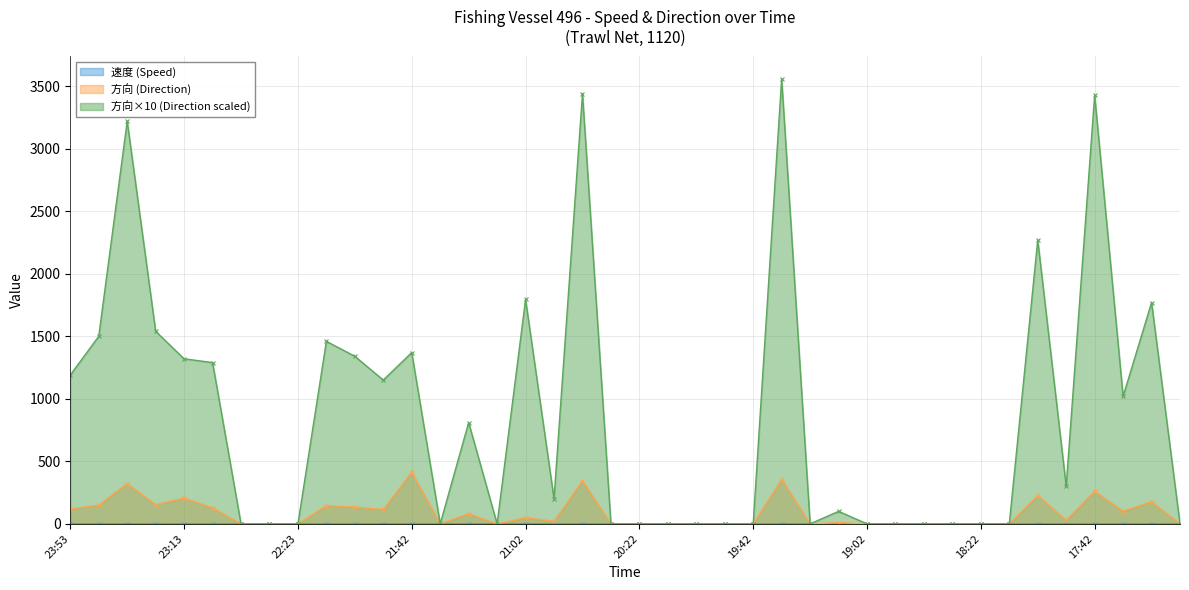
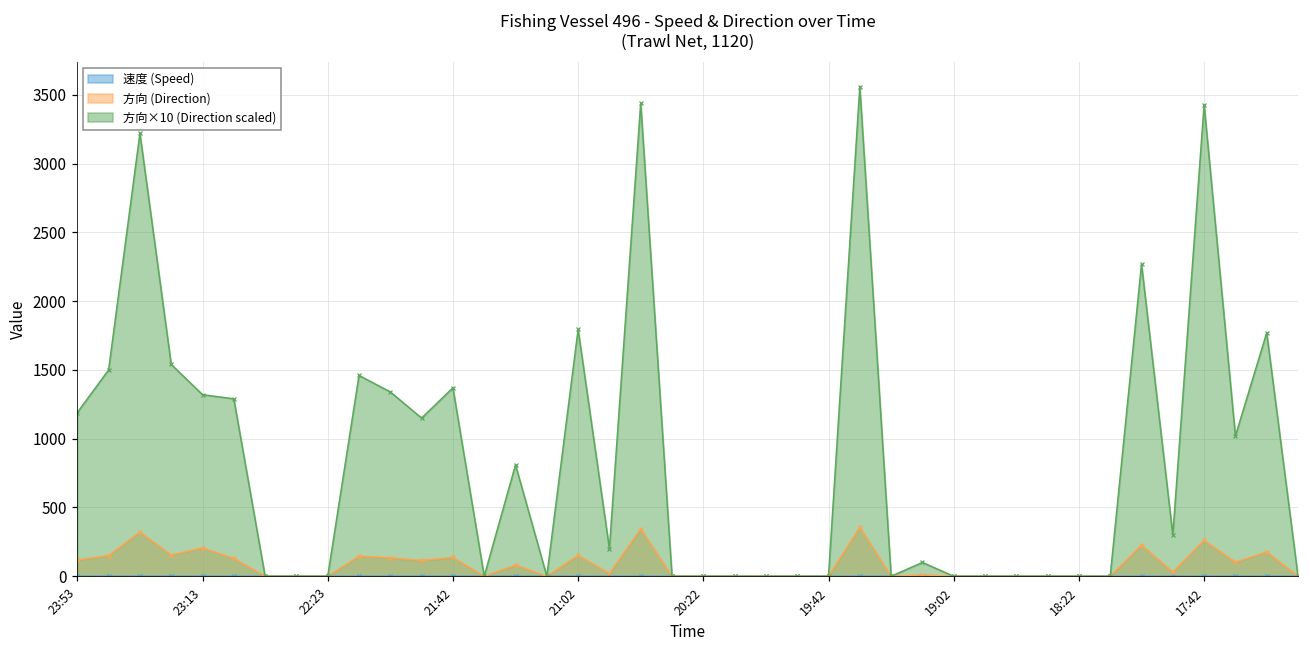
方向 (Direction), 21:42: 410 -> 140
方向 (Direction), 21:02: 50 -> 150
